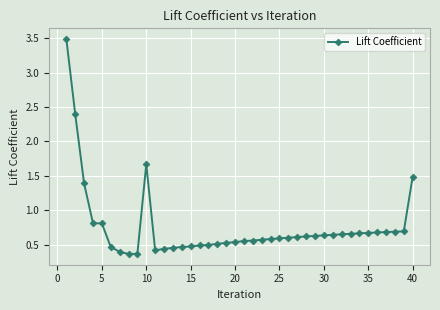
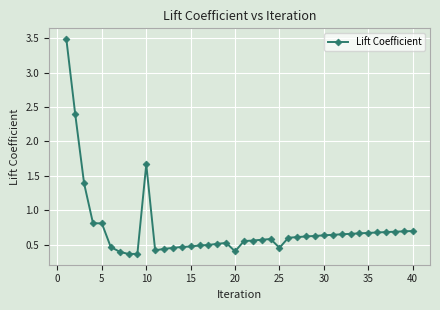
20: 0.5 -> 0.4
25: 0.6 -> 0.5
40: 1.5 -> 0.7
